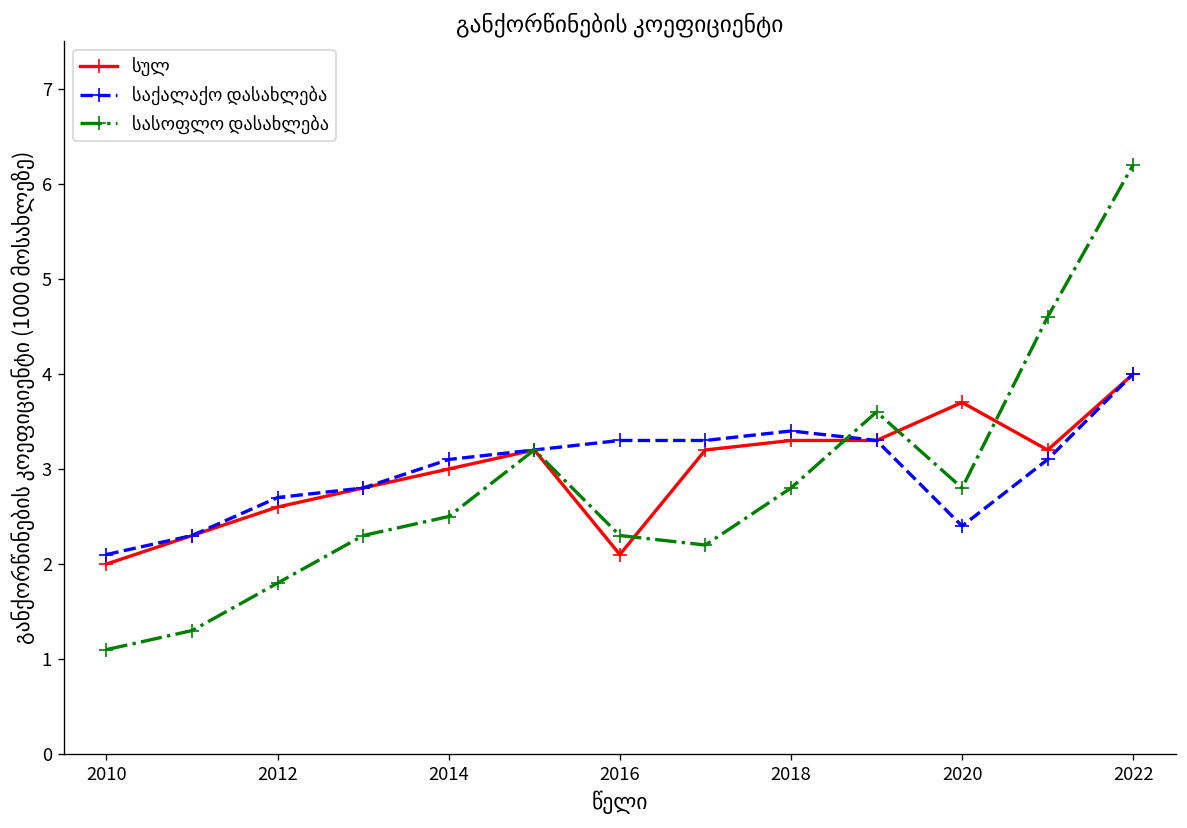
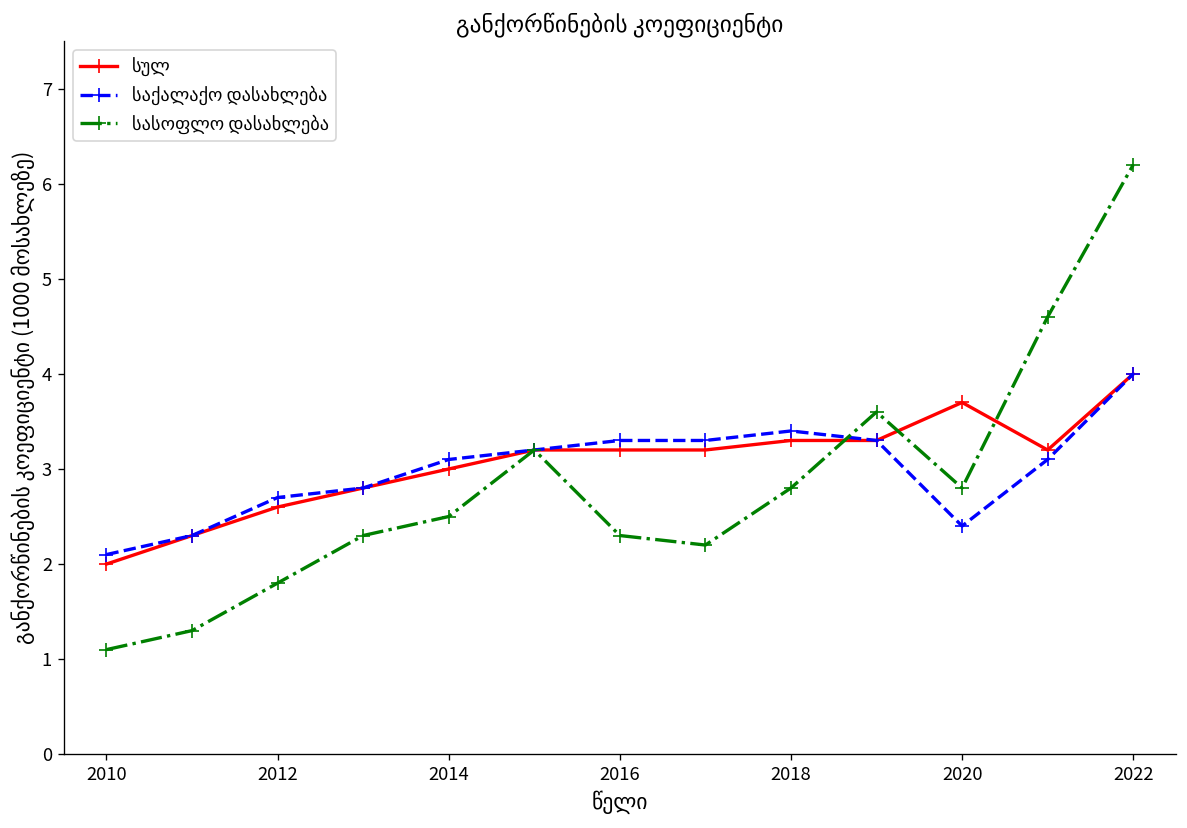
სულ, 2016: 2.1 -> 3.2
